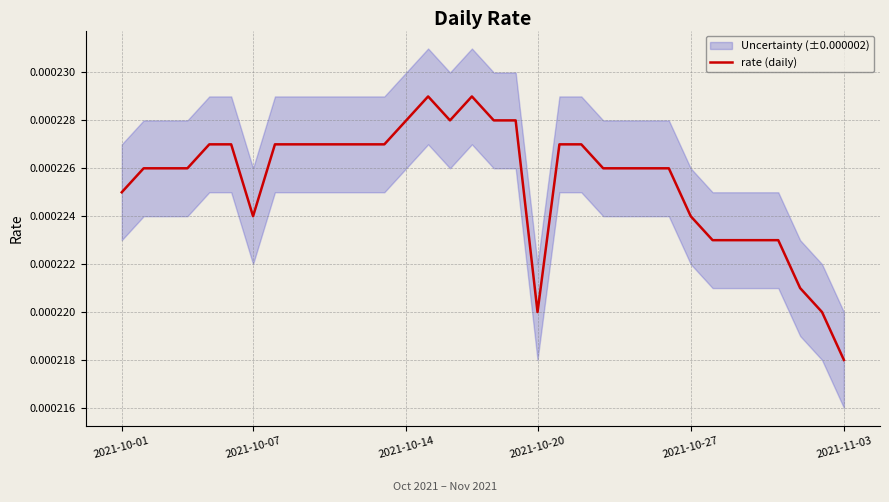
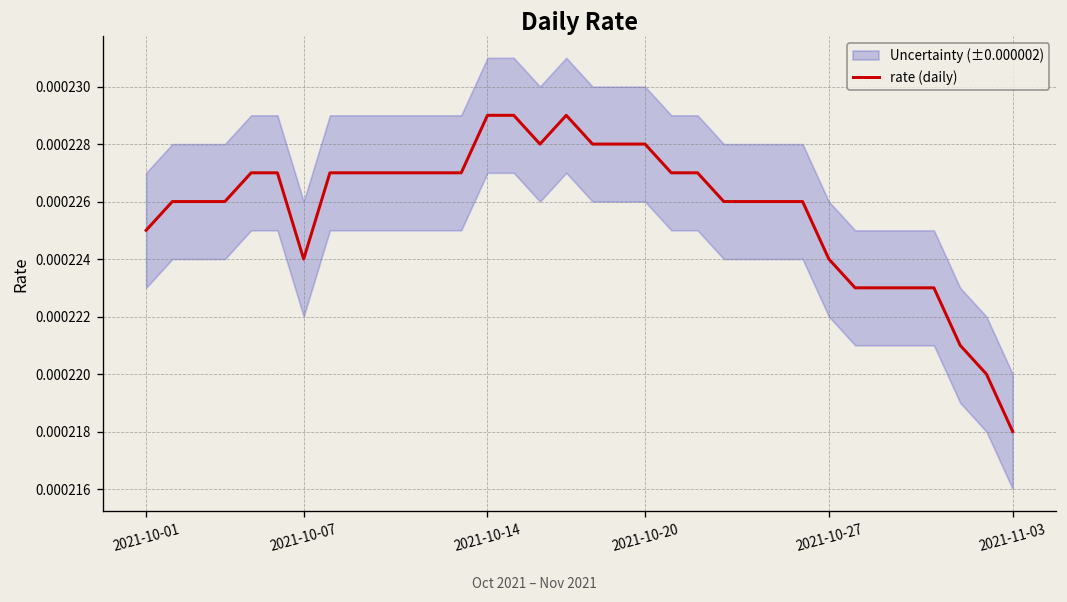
rate (daily), 2021-10-14: 0.000228 -> 0.000229
rate (daily), 2021-10-20: 0.000220 -> 0.000228
